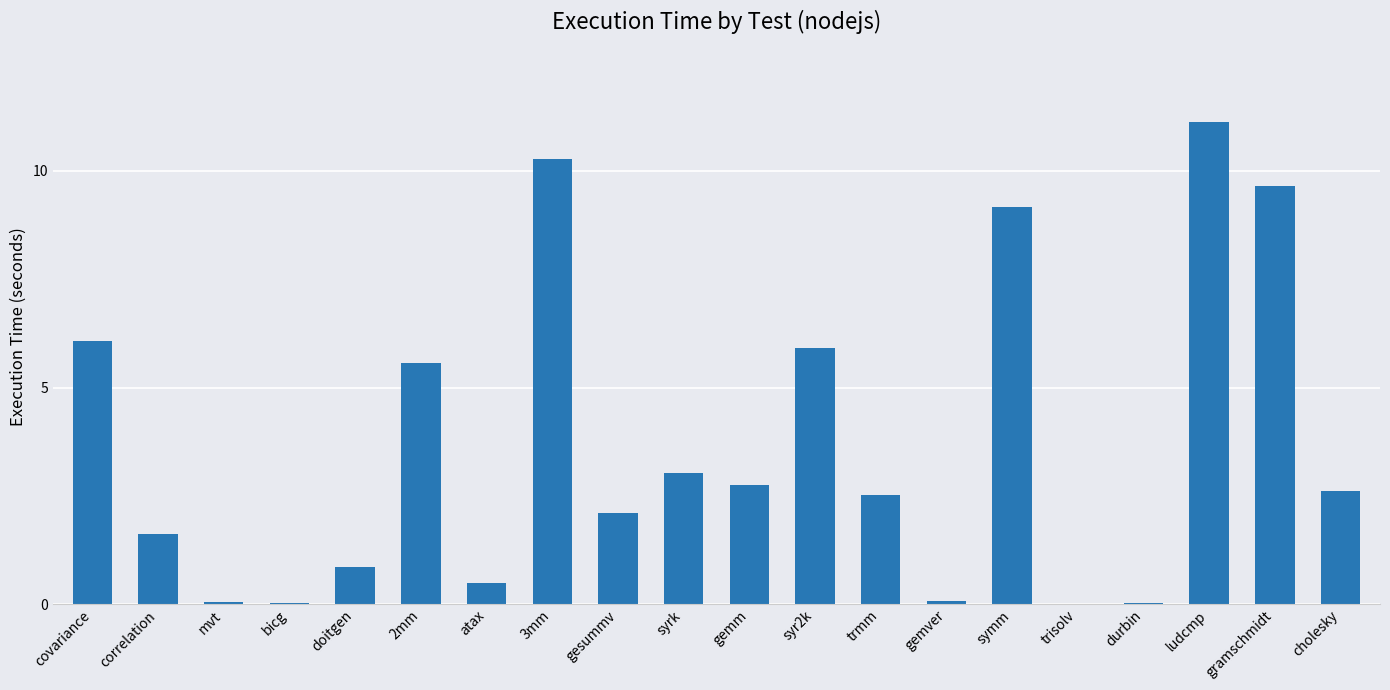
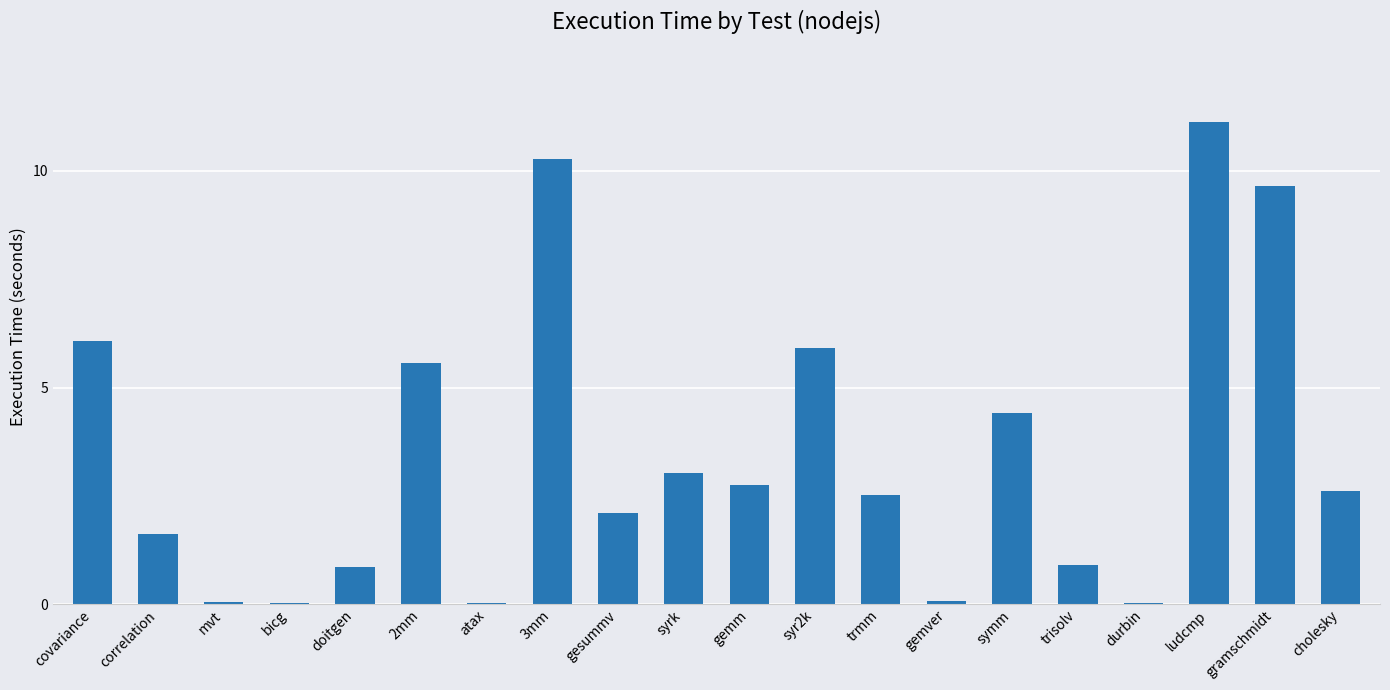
atax: 0.5 -> 0.0
symm: 9.2 -> 4.4
trisolv: 0.0 -> 0.9
